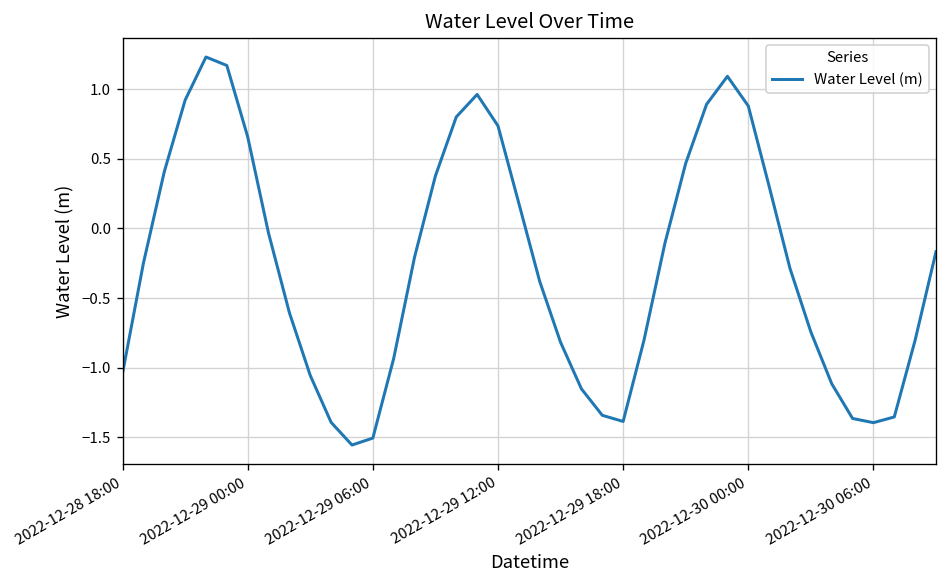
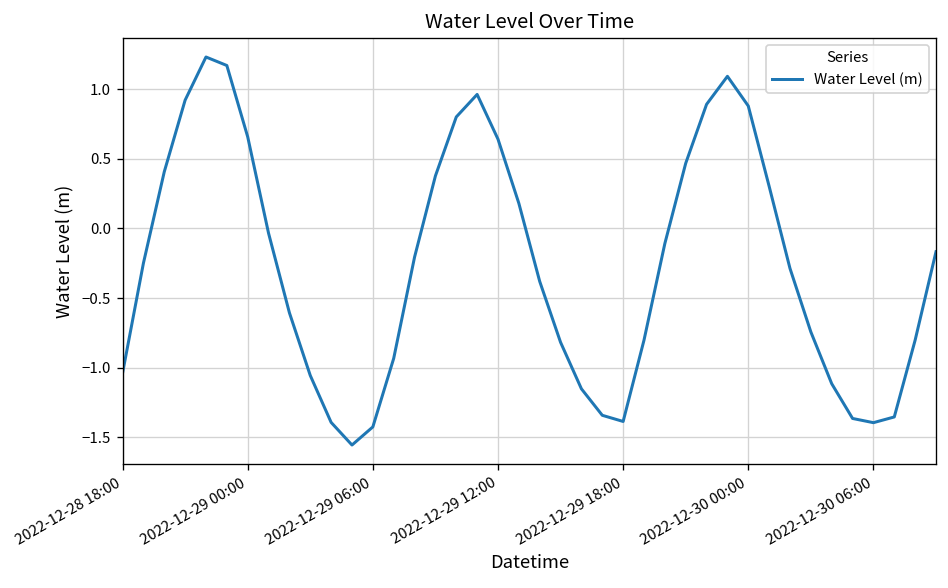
2022-12-29 06:00: -1.50 -> -1.42
2022-12-29 12:00: 0.74 -> 0.64
